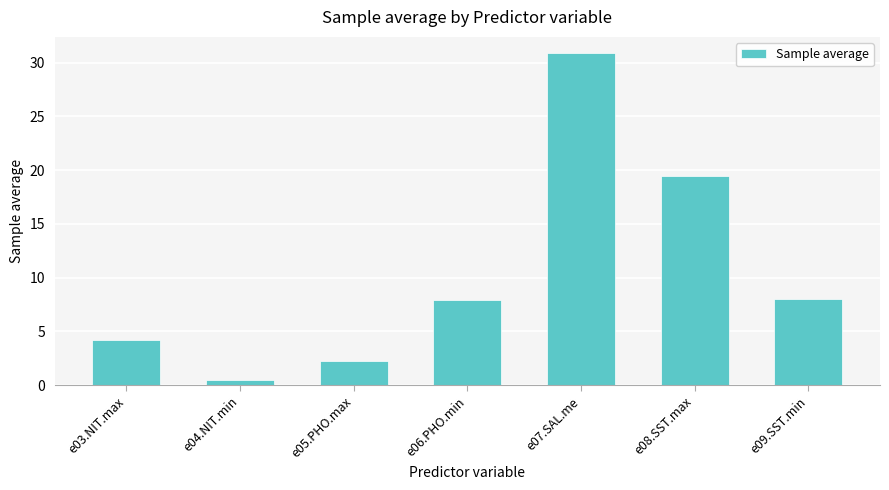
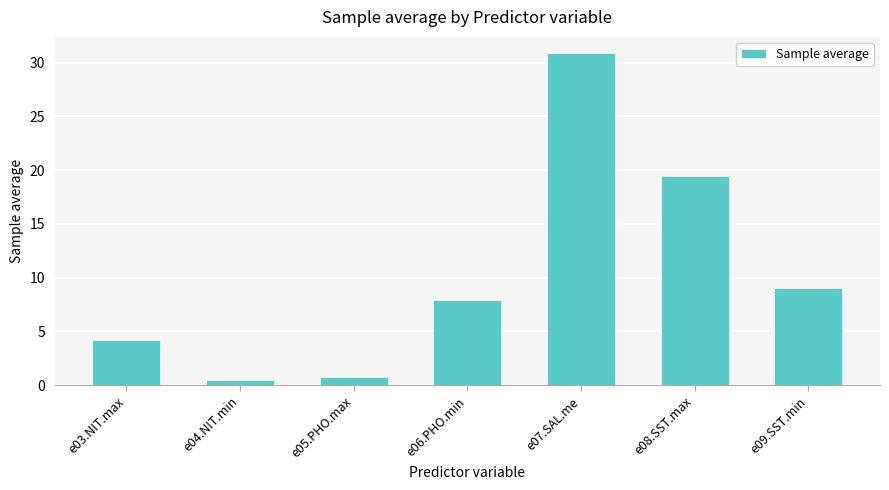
e05.PHO.max: 2.2 -> 0.8
e09.SST.min: 8.0 -> 9.0
